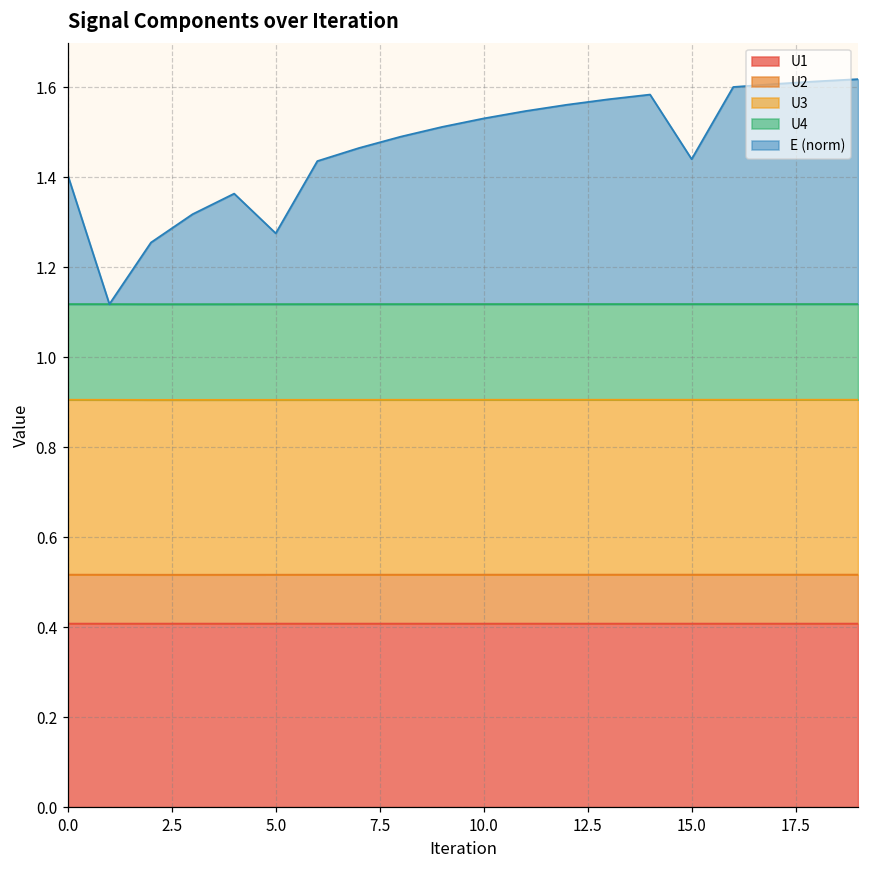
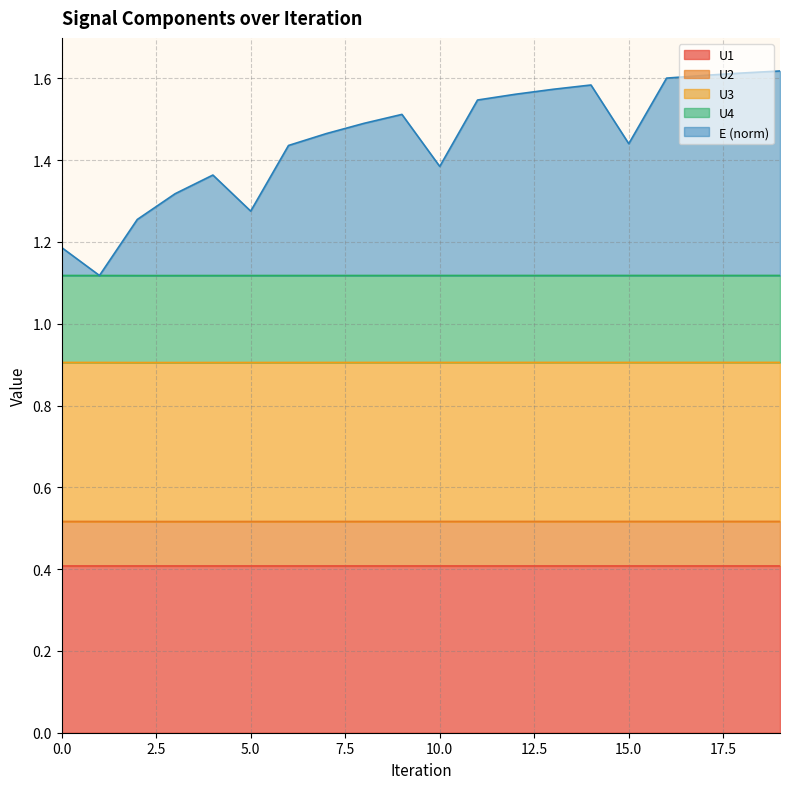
E (norm), 0.0: 0.29 -> 0.07
E (norm), 10.0: 0.41 -> 0.27
